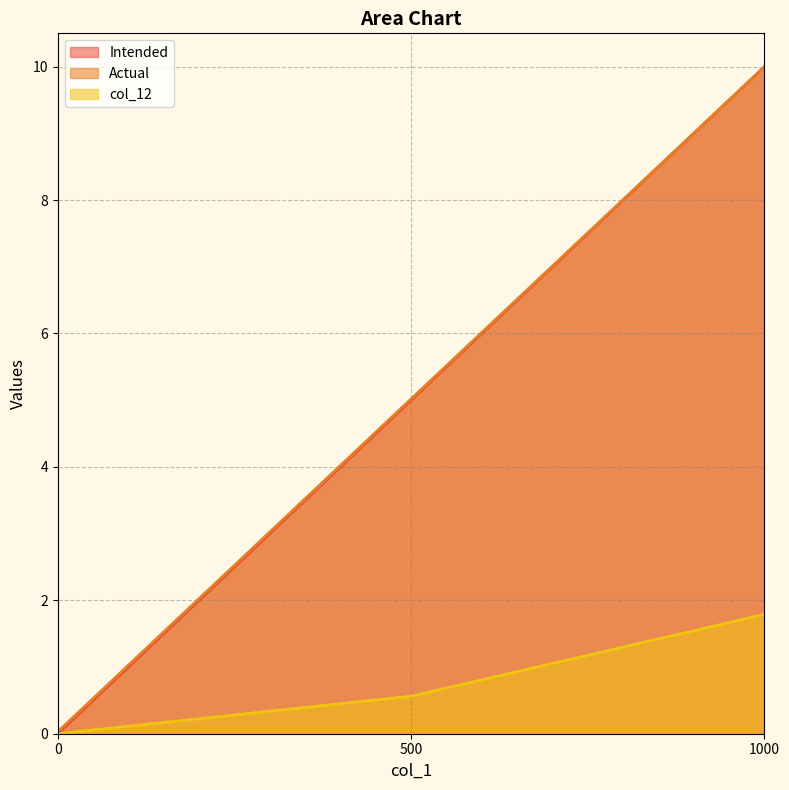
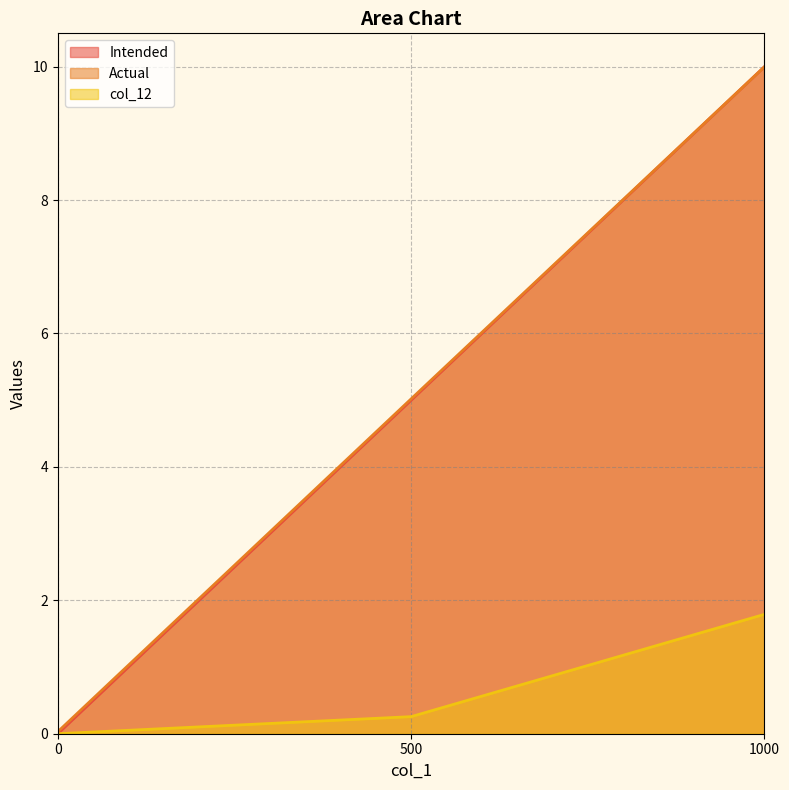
col_12, 500: 0.6 -> 0.3
